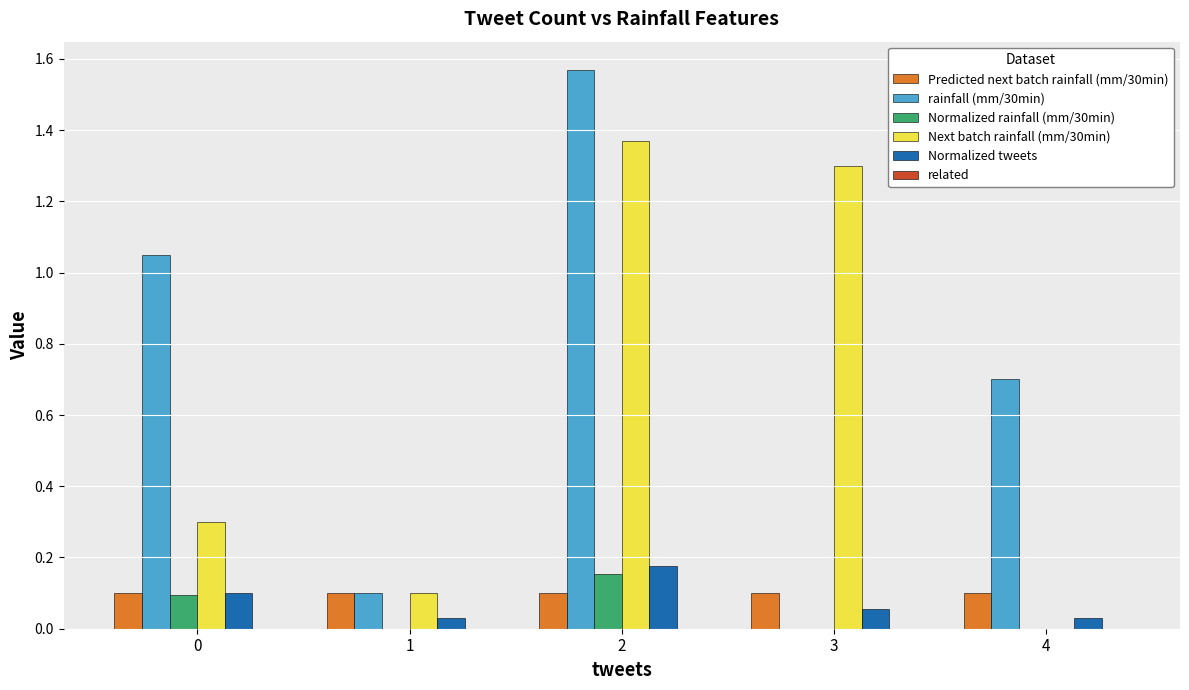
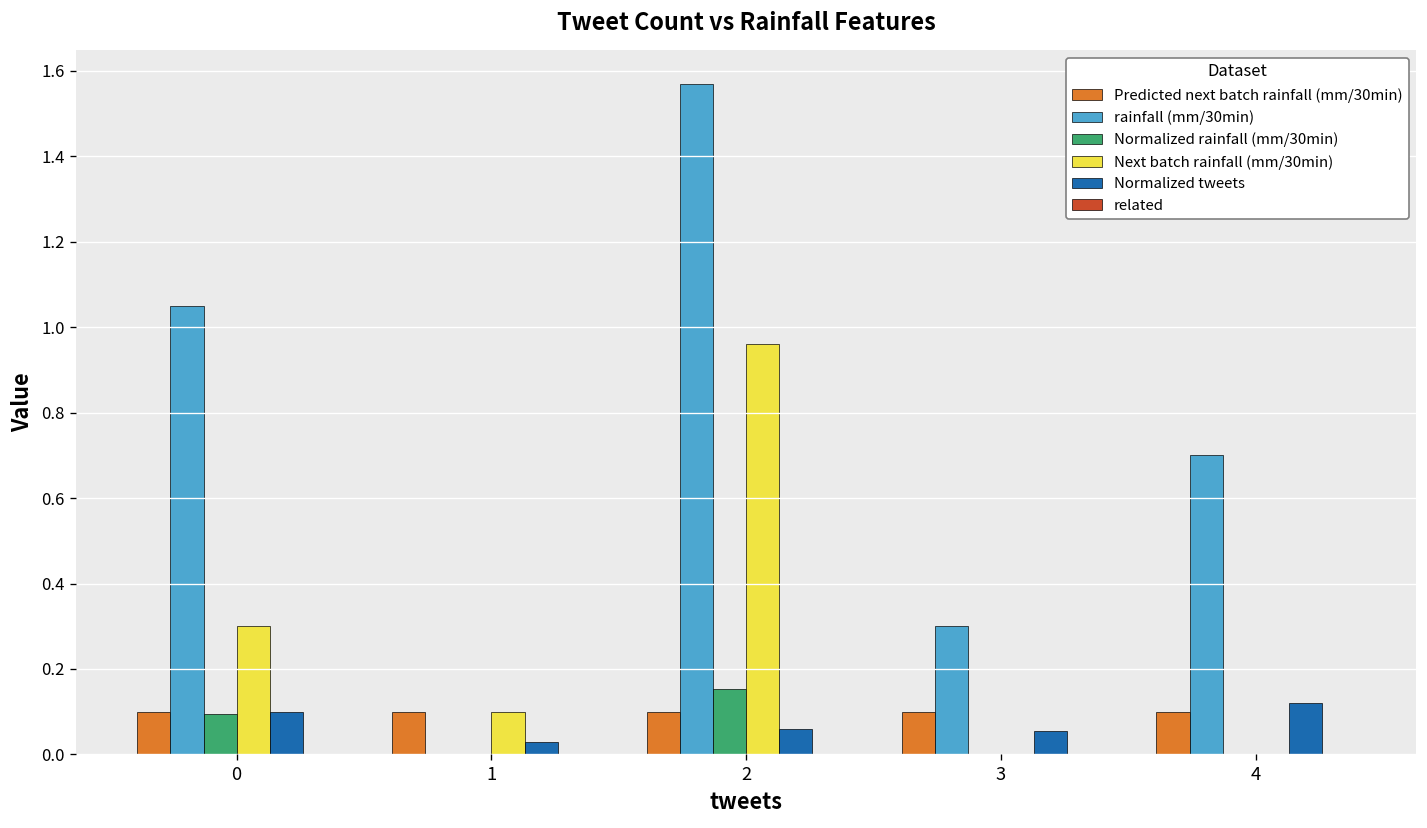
rainfall (mm/30min), 1: 0.1 -> 0.0
Next batch rainfall (mm/30min), 2: 1.37 -> 0.96
Normalized tweets, 2: 0.18 -> 0.06
rainfall (mm/30min), 3: 0.0 -> 0.3
Next batch rainfall (mm/30min), 3: 1.3 -> 0.0
Normalized tweets, 4: 0.03 -> 0.12
